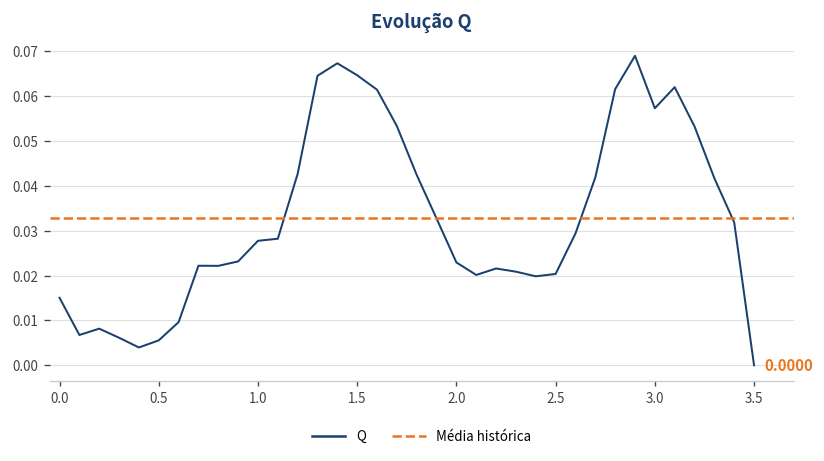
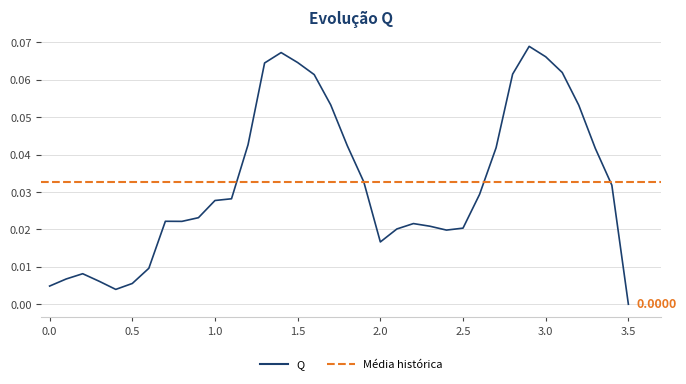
0.0: 0.015 -> 0.005
2.0: 0.023 -> 0.017
3.0: 0.057 -> 0.066
